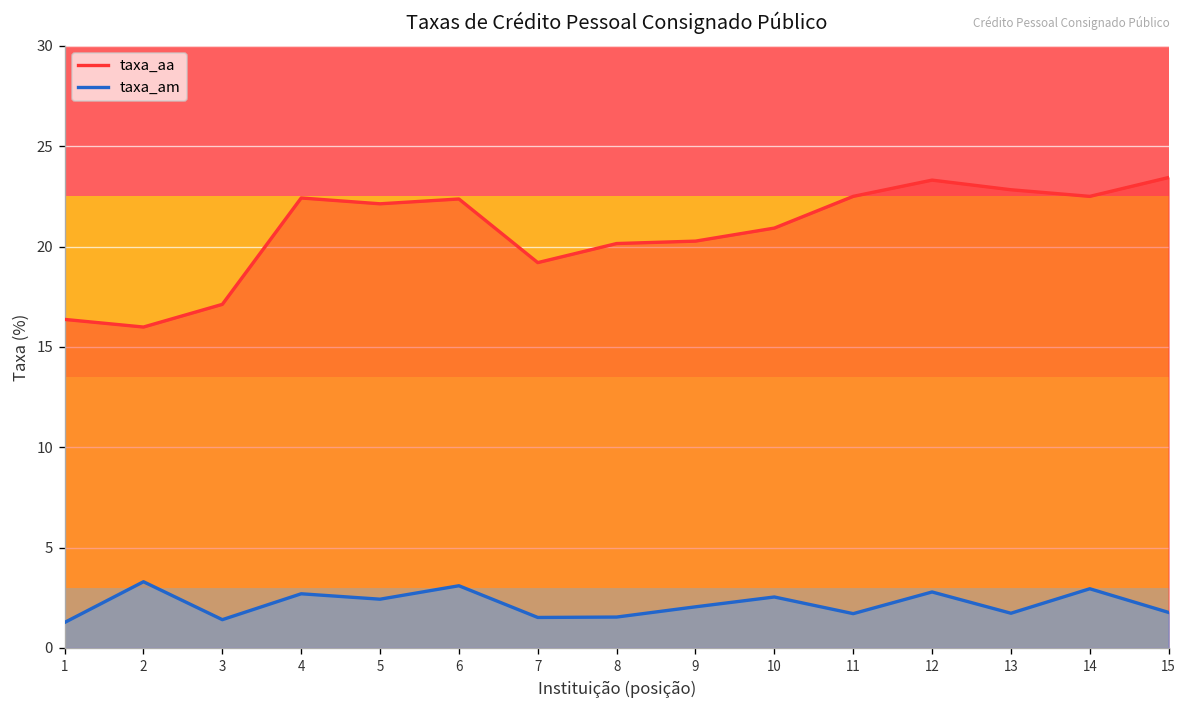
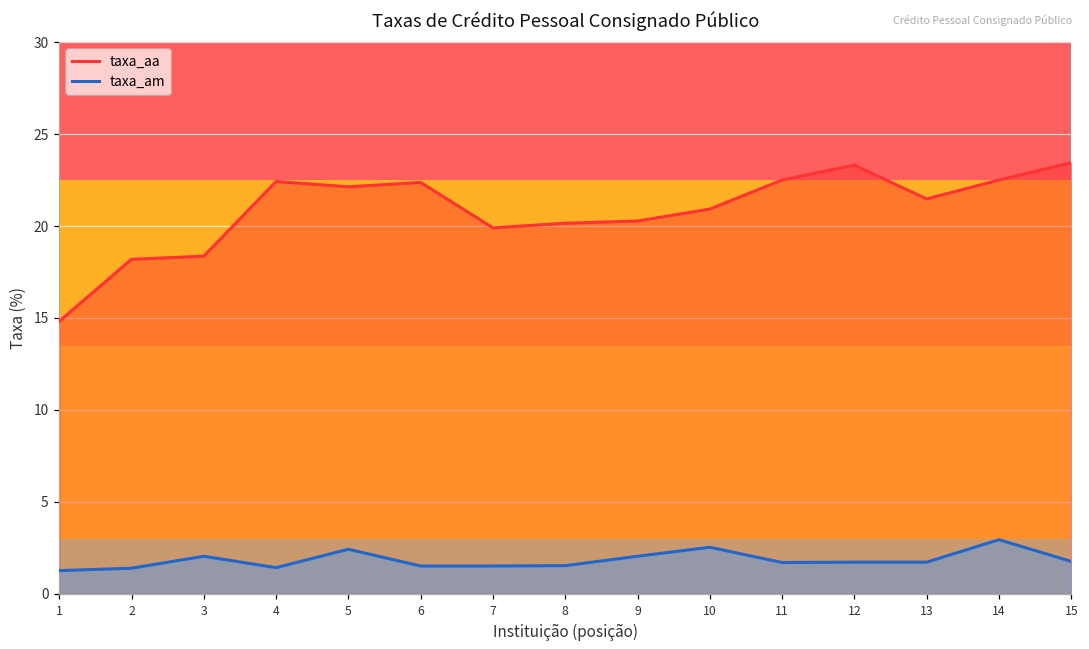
taxa_aa, 1: 16.4 -> 14.8
taxa_aa, 2: 16.0 -> 18.2
taxa_am, 2: 3.3 -> 1.4
taxa_aa, 3: 17.1 -> 18.4
taxa_am, 3: 1.4 -> 2.1
taxa_am, 4: 2.7 -> 1.4
taxa_am, 6: 3.1 -> 1.5
taxa_aa, 7: 19.2 -> 19.9
taxa_am, 12: 2.8 -> 1.7
taxa_aa, 13: 22.8 -> 21.5
